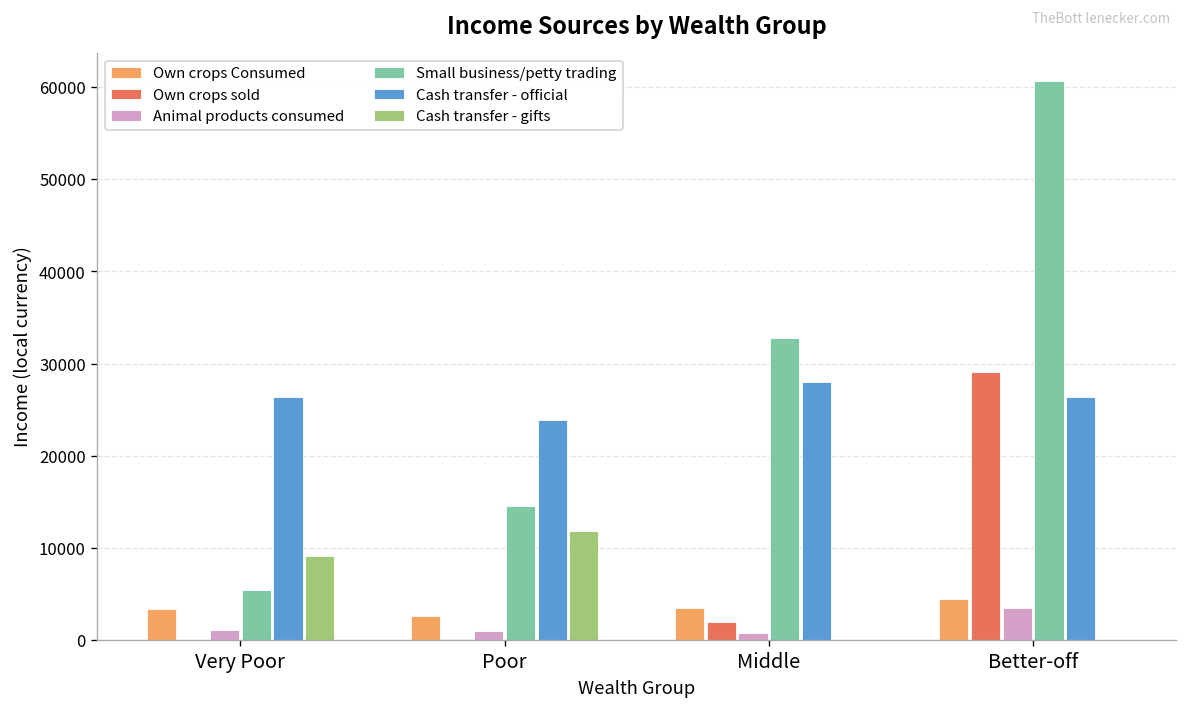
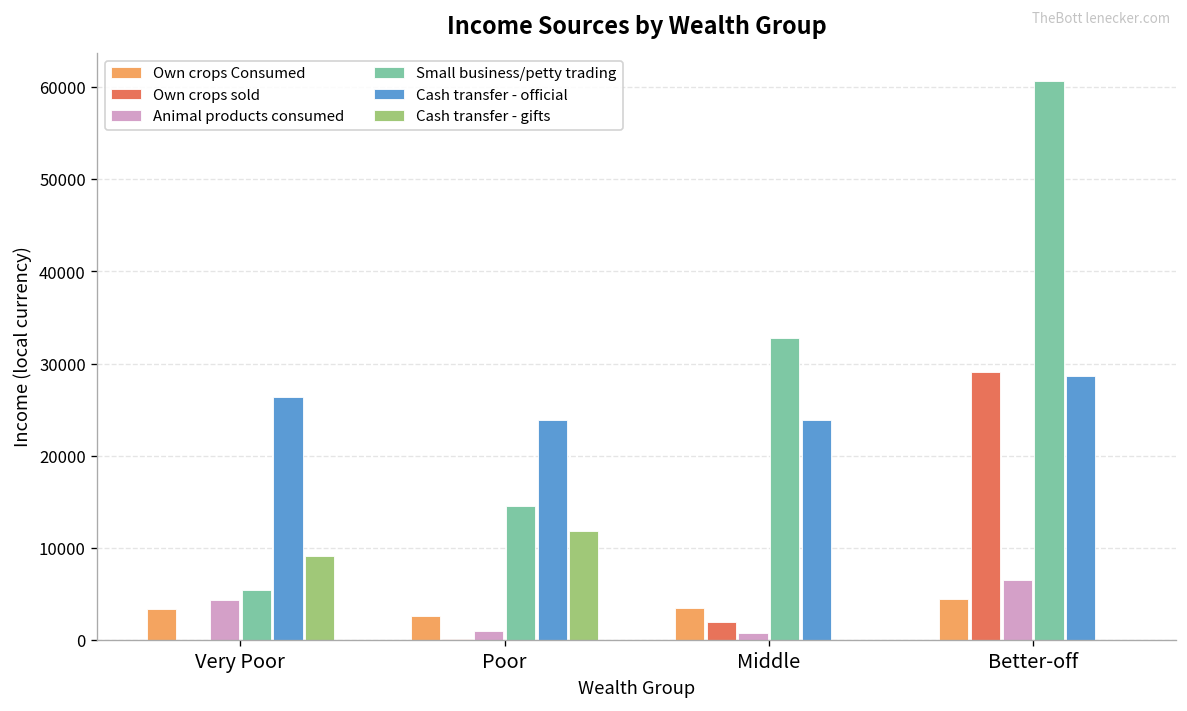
Animal products consumed, Very Poor: 1000 -> 4000
Cash transfer - official, Middle: 28000 -> 24000
Animal products consumed, Better-off: 3000 -> 7000
Cash transfer - official, Better-off: 26000 -> 29000
